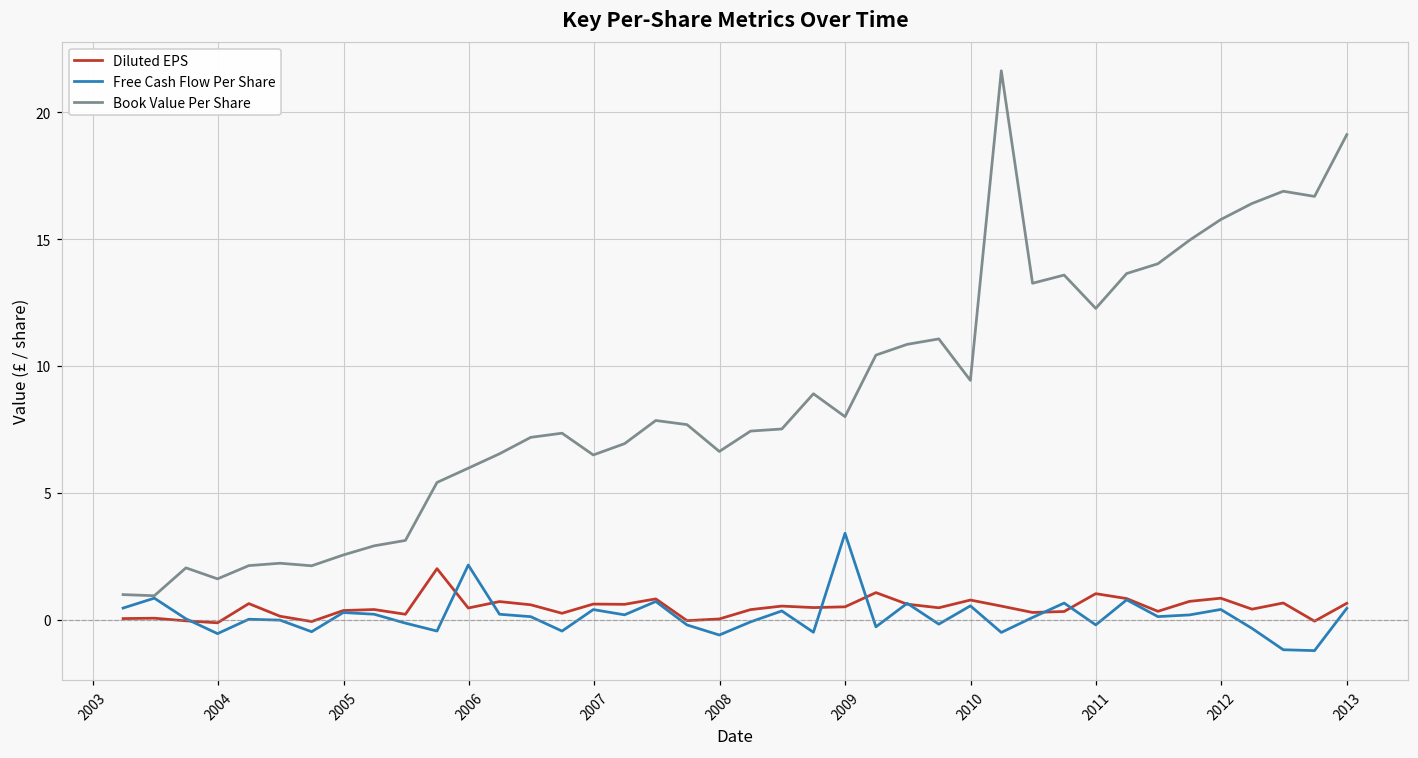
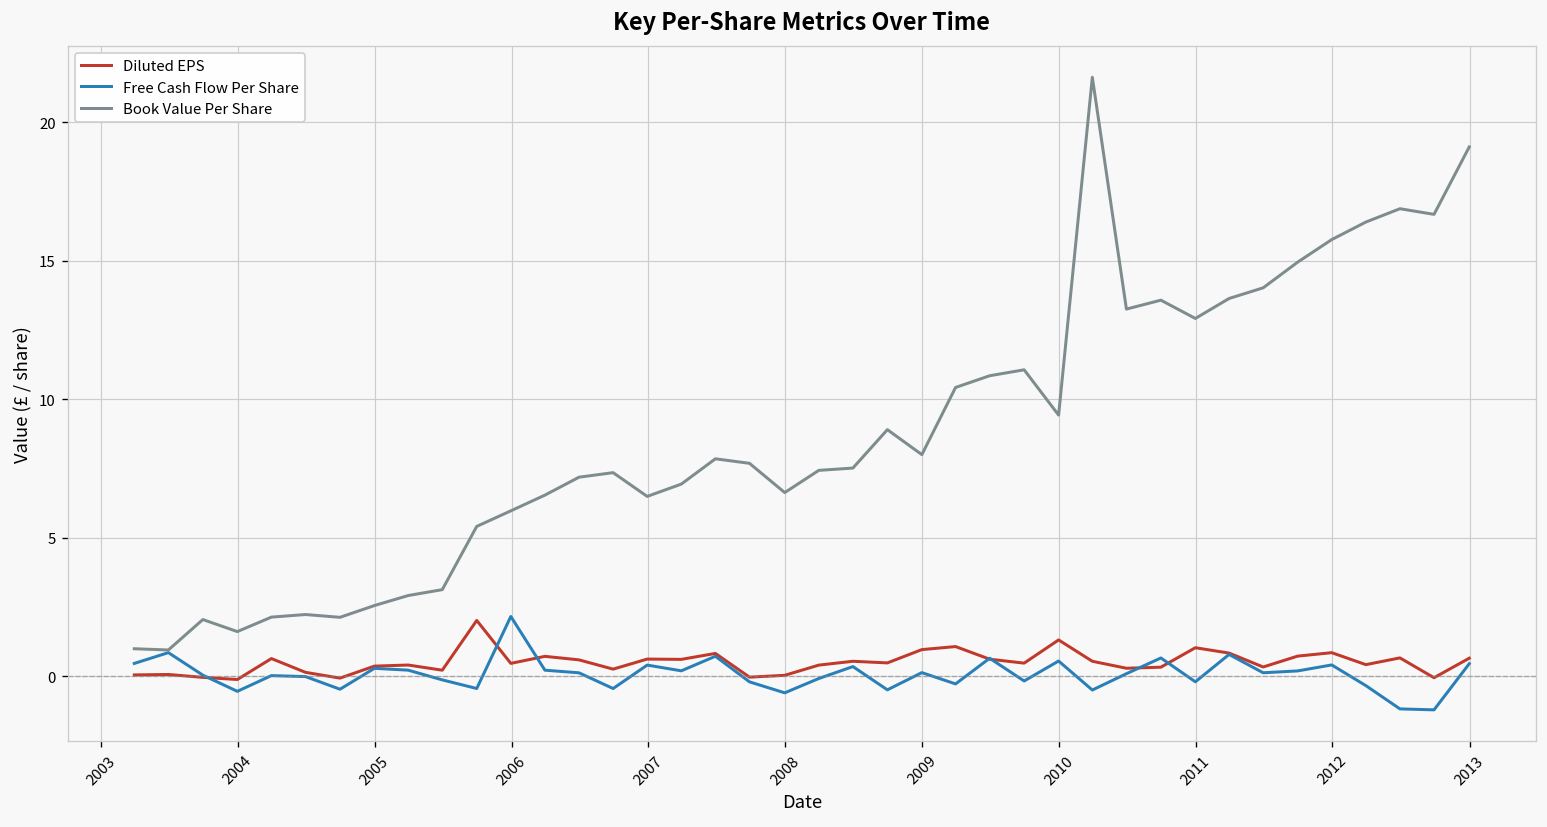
Diluted EPS, 2009: 0.5 -> 1.0
Free Cash Flow Per Share, 2009: 3.4 -> 0.1
Diluted EPS, 2010: 0.8 -> 1.3
Book Value Per Share, 2011: 12.3 -> 12.9
